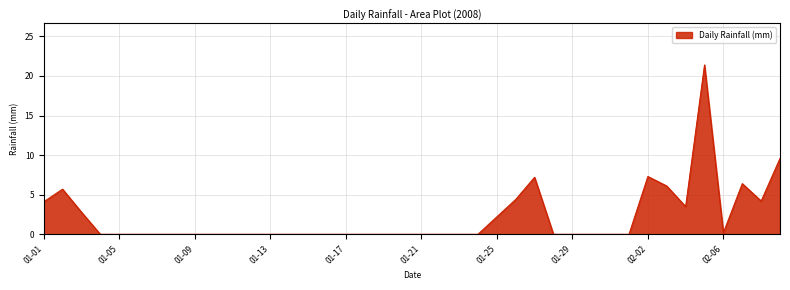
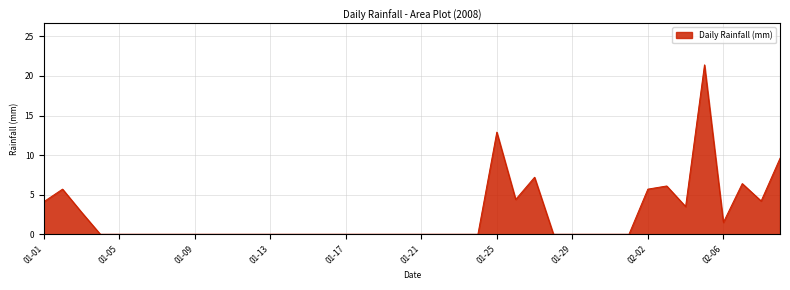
01-25: 2 -> 13
02-02: 7 -> 6
02-06: 0 -> 2
